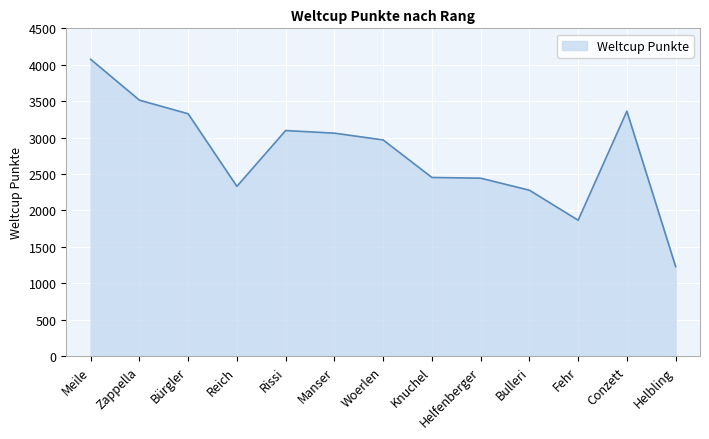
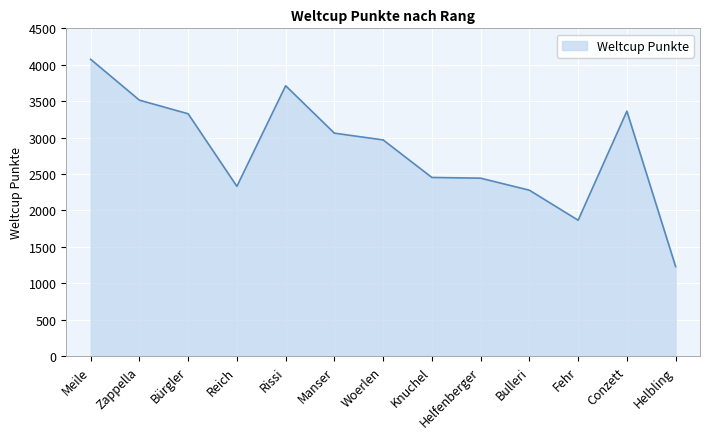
Rissi: 3100 -> 3700
